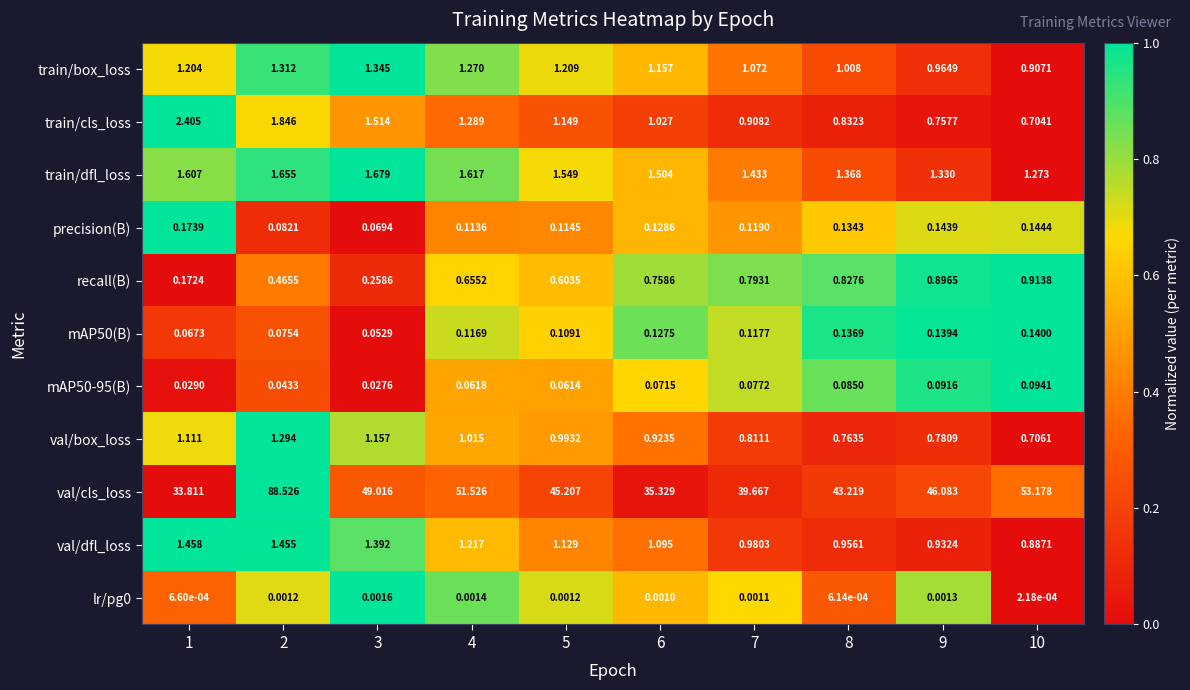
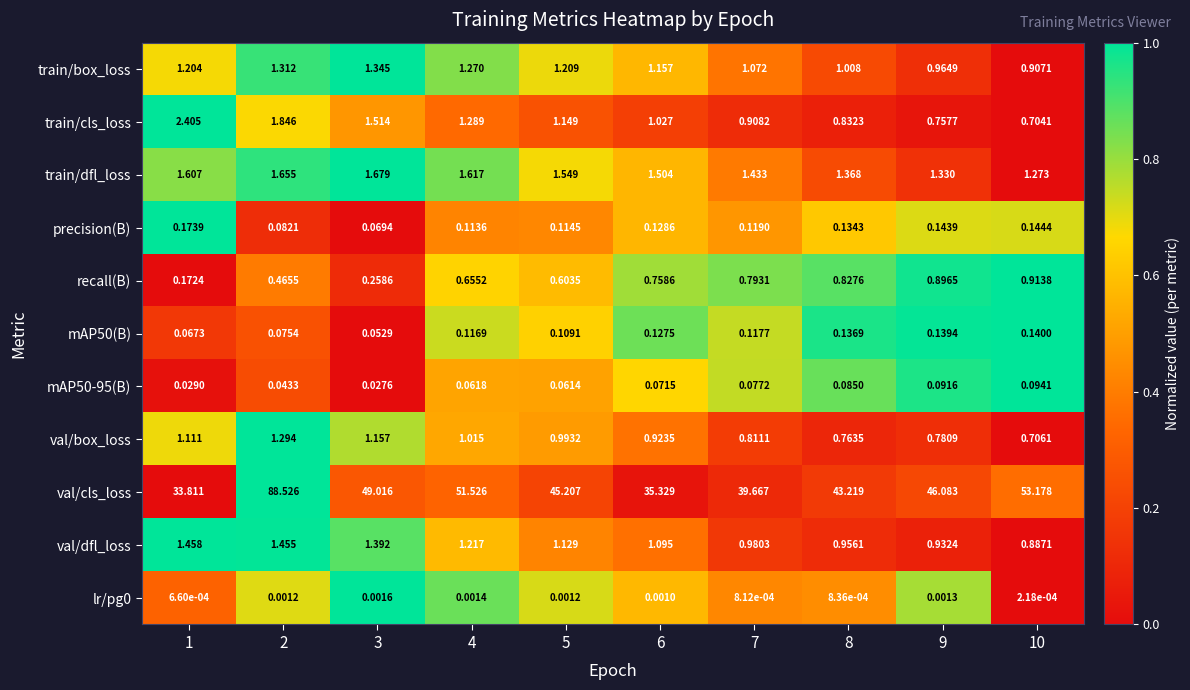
lr/pg0, 7: 0.0011 -> 8.12e-04
lr/pg0, 8: 6.14e-04 -> 8.36e-04
